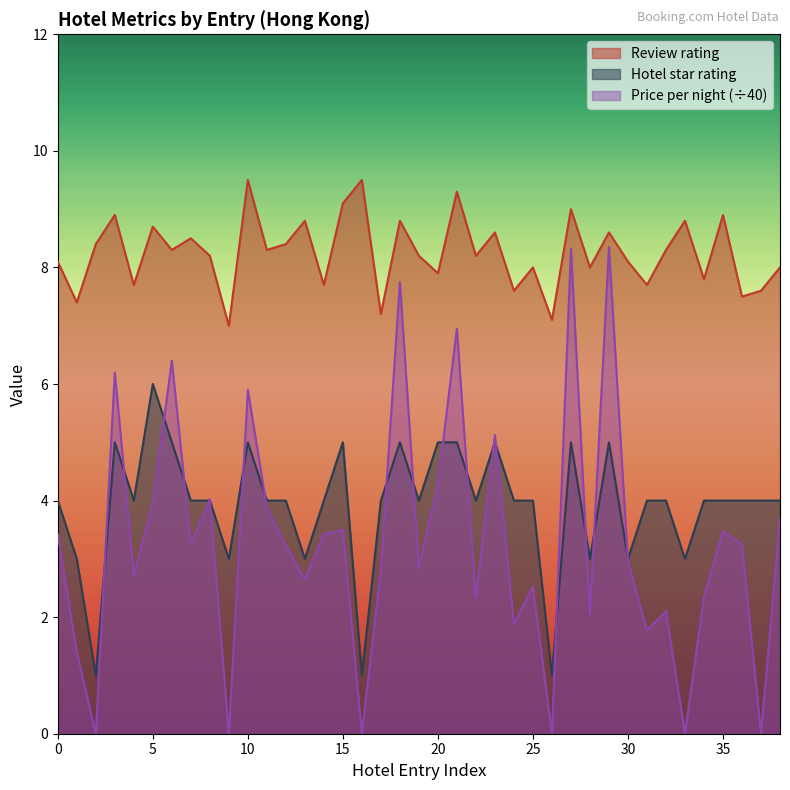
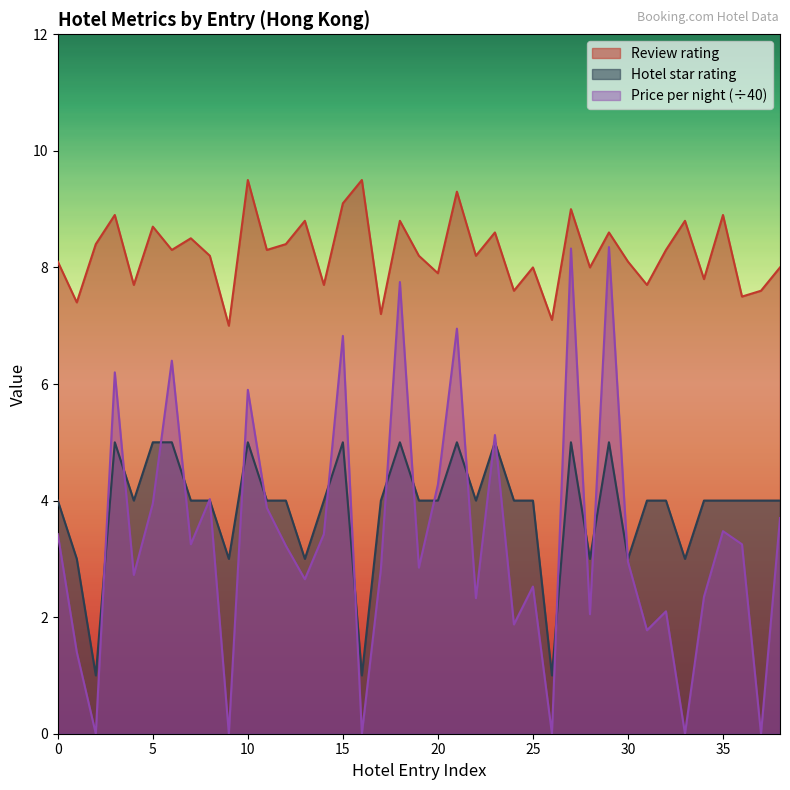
Hotel star rating, 5: 6 -> 5
Price per night (÷40), 15: 3.5 -> 6.8
Hotel star rating, 20: 5 -> 4
